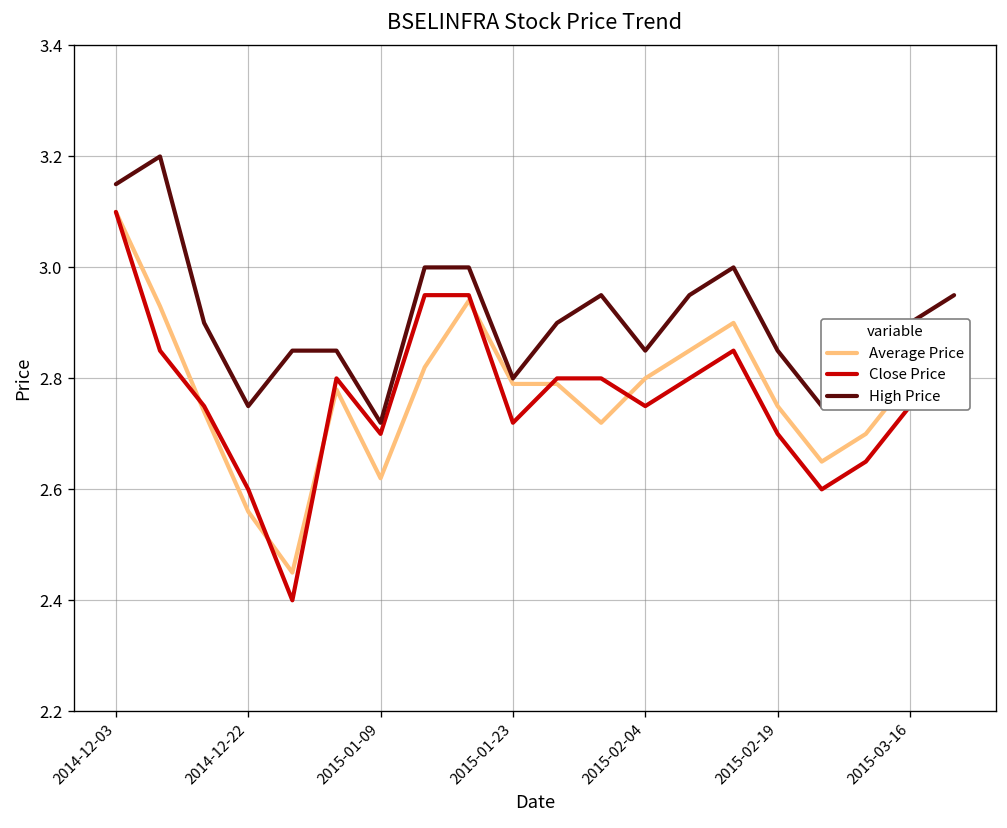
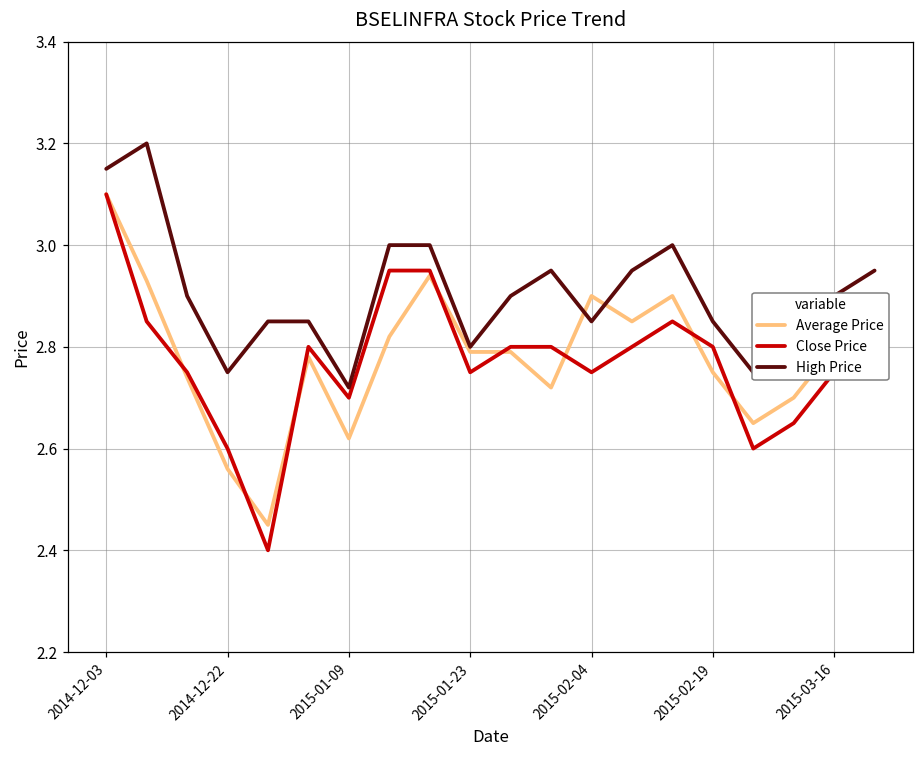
Close Price, 2015-01-23: 2.72 -> 2.75
Average Price, 2015-02-04: 2.8 -> 2.9
Close Price, 2015-02-19: 2.7 -> 2.8
